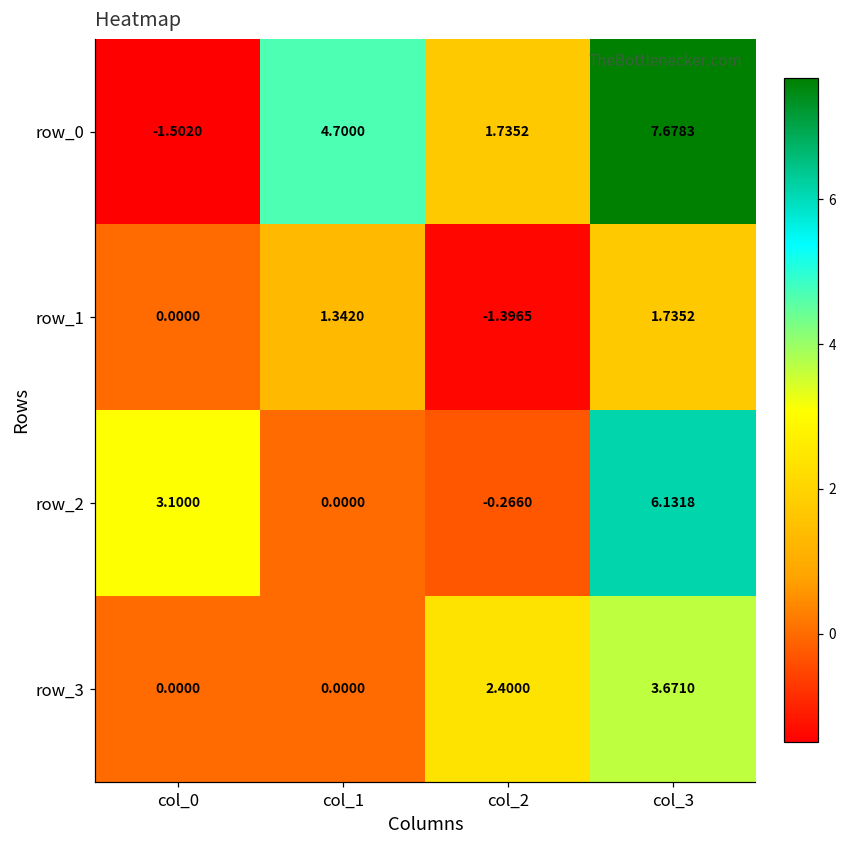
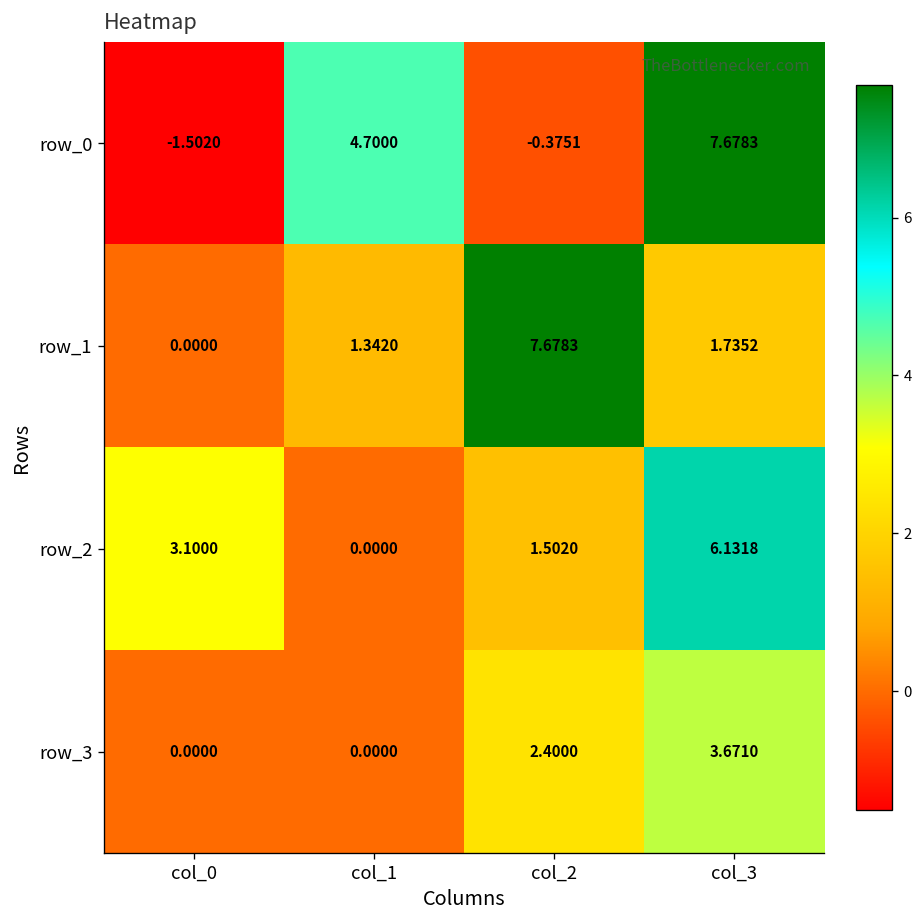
row_0, col_2: 1.7352 -> -0.3751
row_1, col_2: -1.3965 -> 7.6783
row_2, col_2: -0.2660 -> 1.5020
